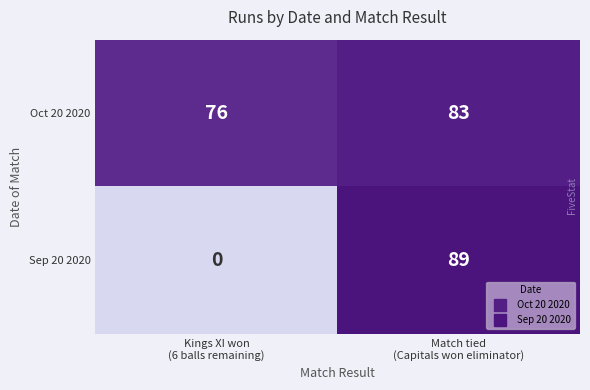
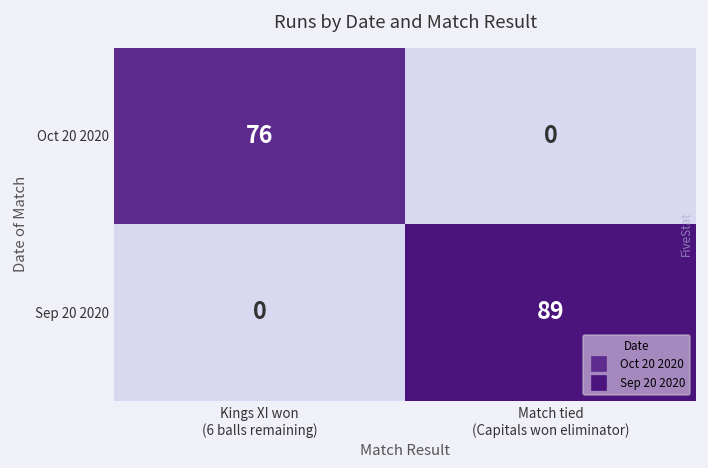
Oct 20 2020, Match tied (Capitals won eliminator): 83 -> 0
